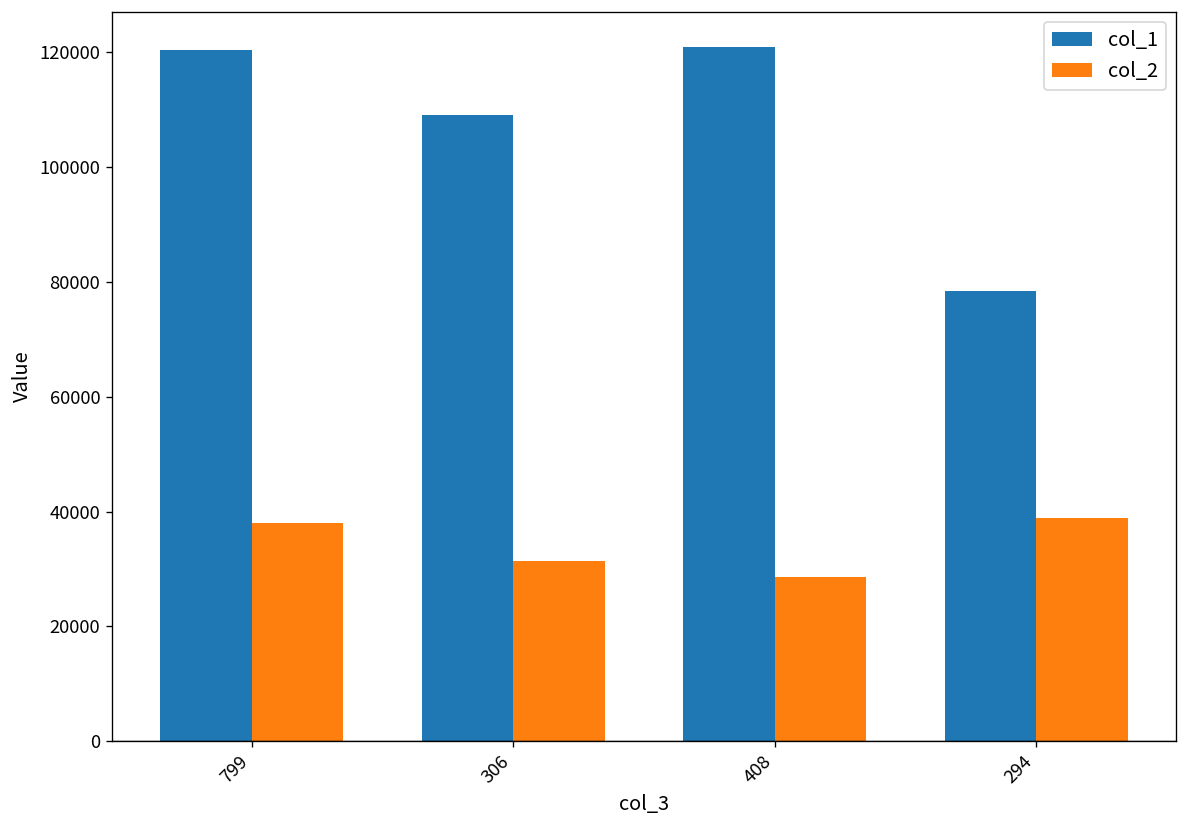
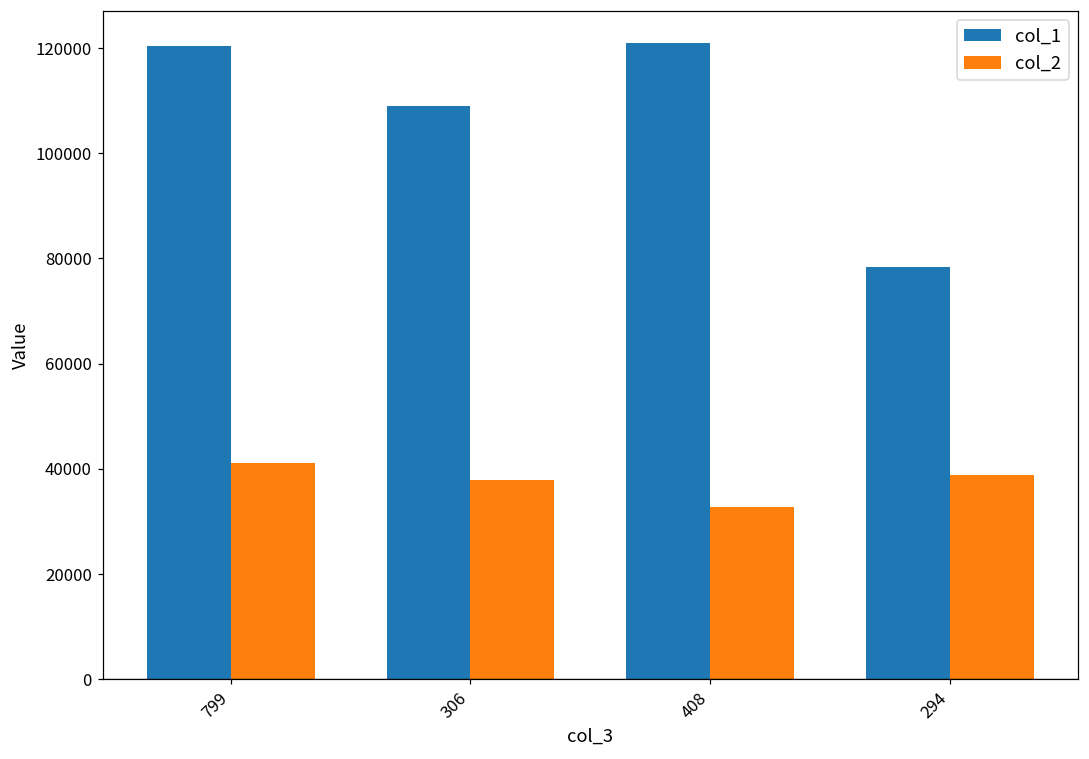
col_2, 799: 38000 -> 41000
col_2, 306: 31000 -> 38000
col_2, 408: 29000 -> 33000
